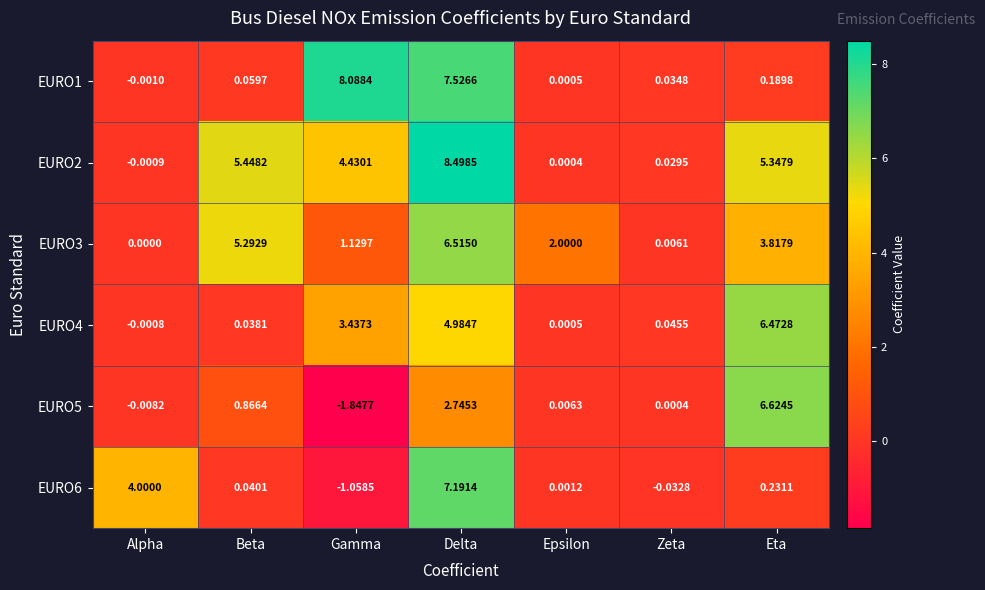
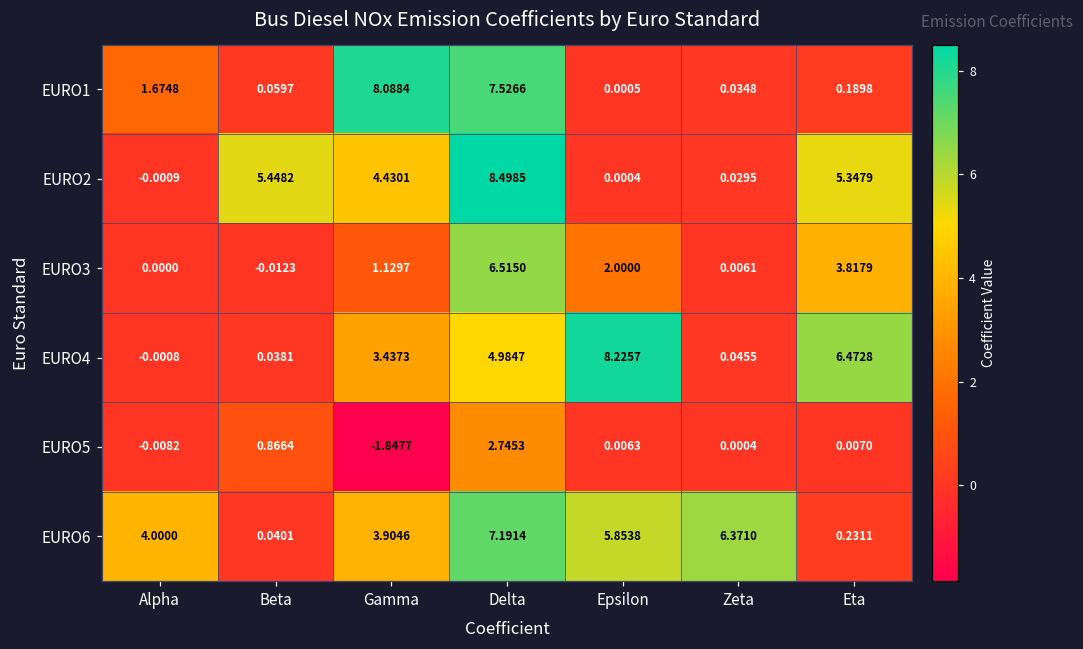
EURO1, Alpha: -0.0010 -> 1.6748
EURO3, Beta: 5.2929 -> -0.0123
EURO4, Epsilon: 0.0005 -> 8.2257
EURO5, Eta: 6.6245 -> 0.0070
EURO6, Gamma: -1.0585 -> 3.9046
EURO6, Epsilon: 0.0012 -> 5.8538
EURO6, Zeta: -0.0328 -> 6.3710
